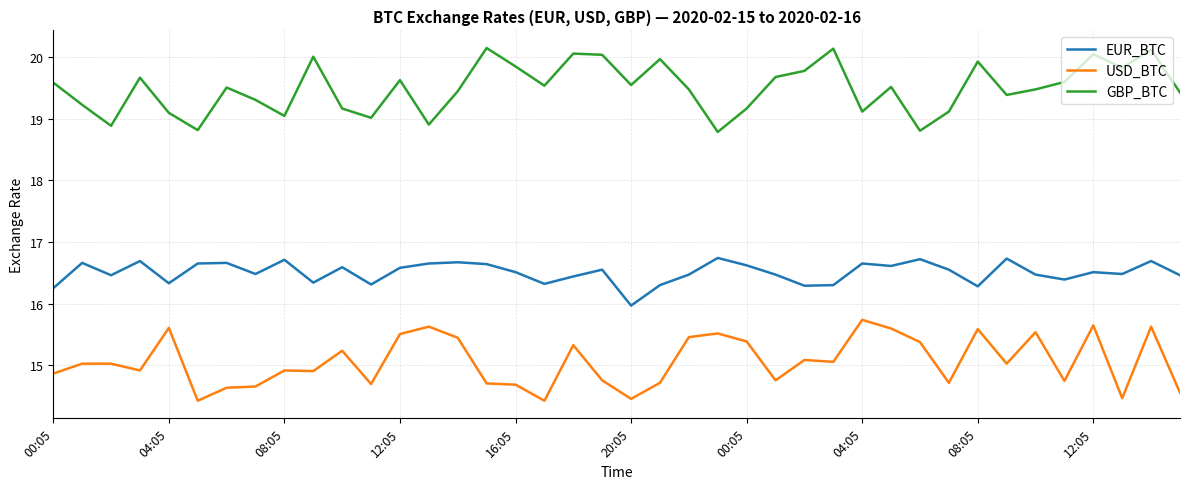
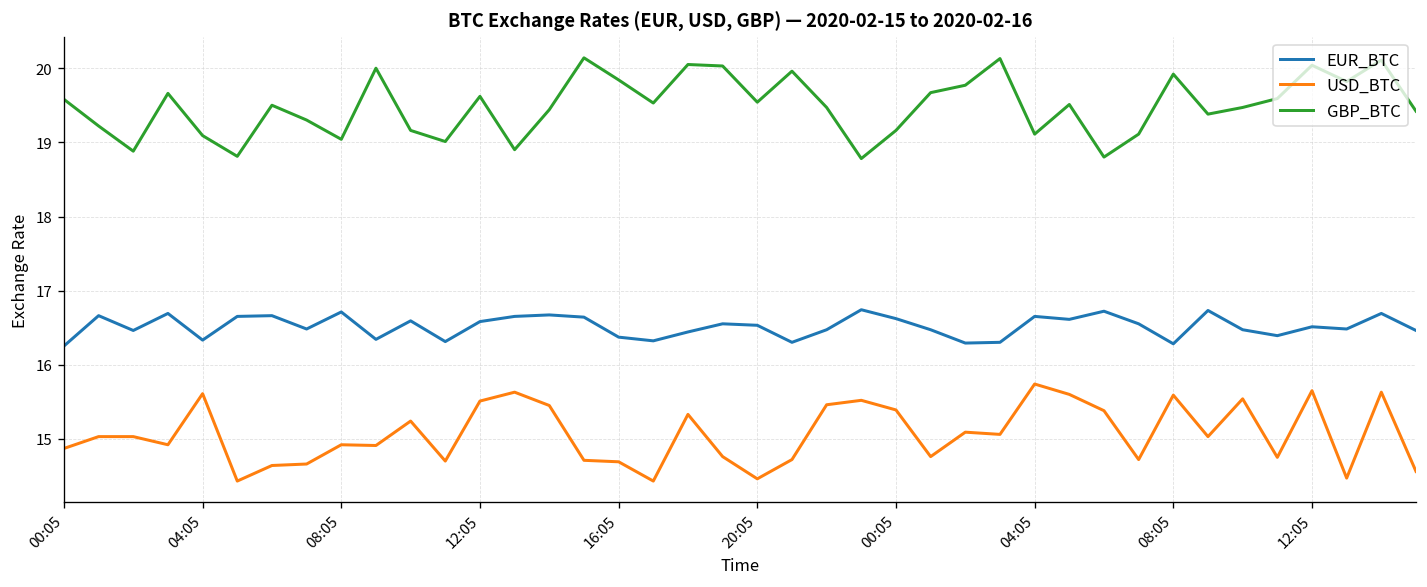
EUR_BTC, 16:05: 16.5 -> 16.4
EUR_BTC, 20:05: 16.0 -> 16.5
